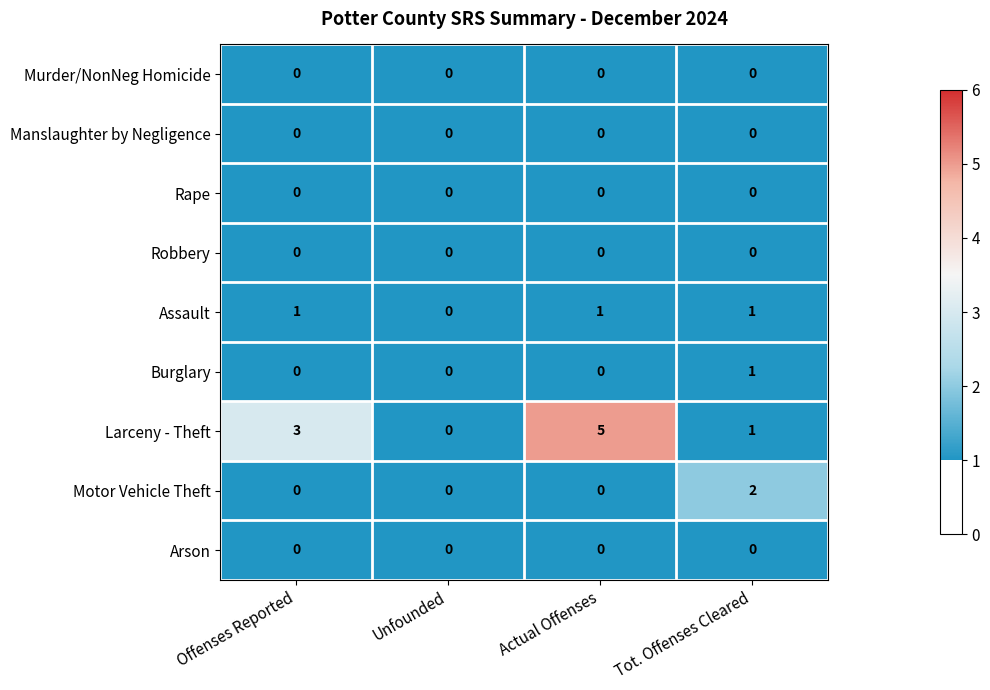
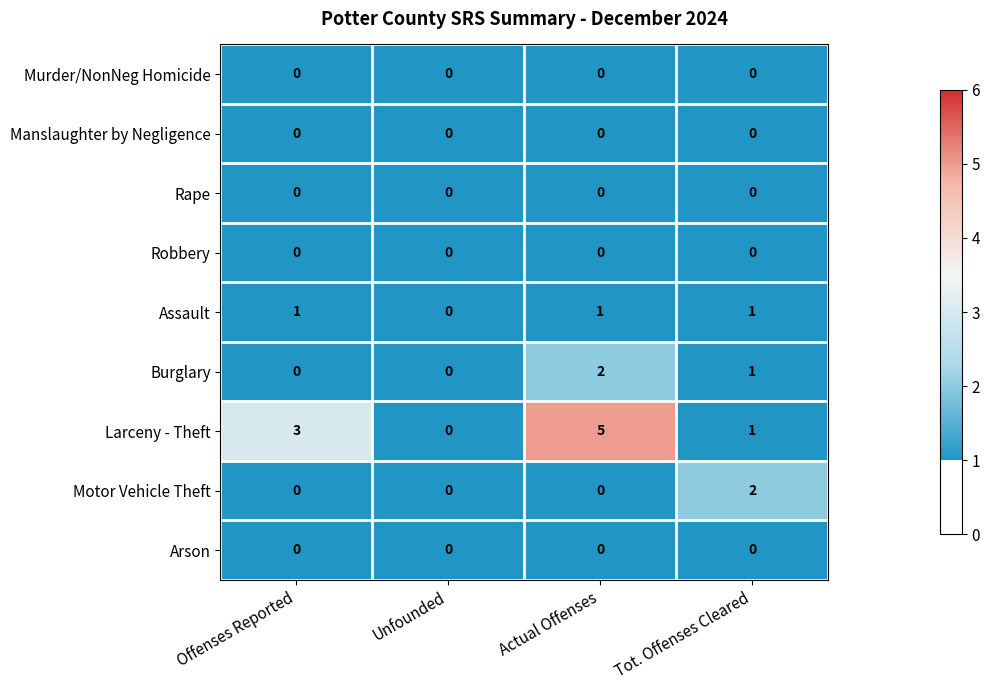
Burglary, Actual Offenses: 0 -> 2
